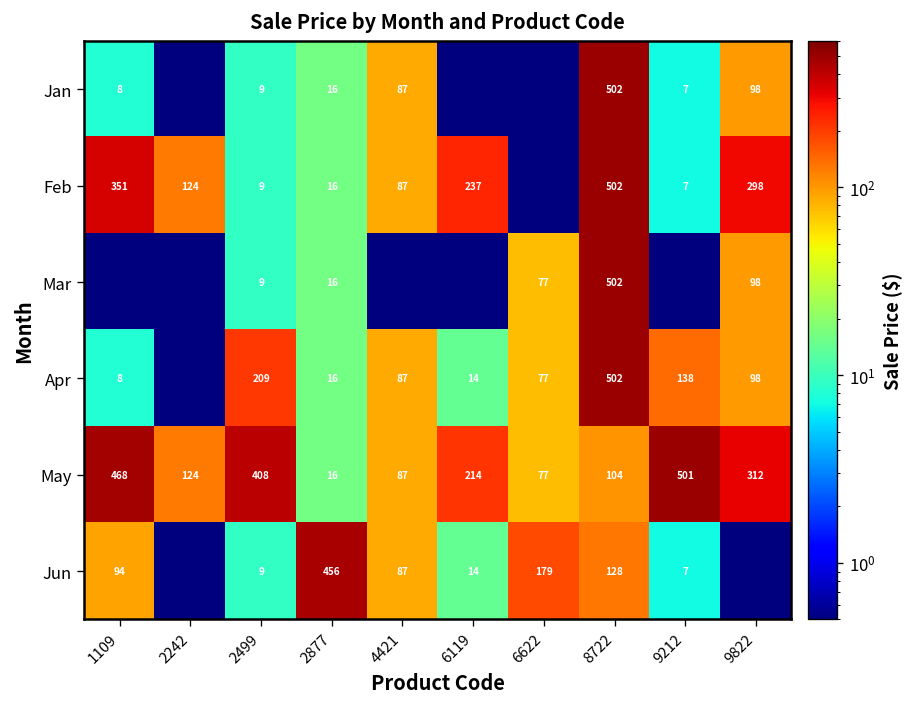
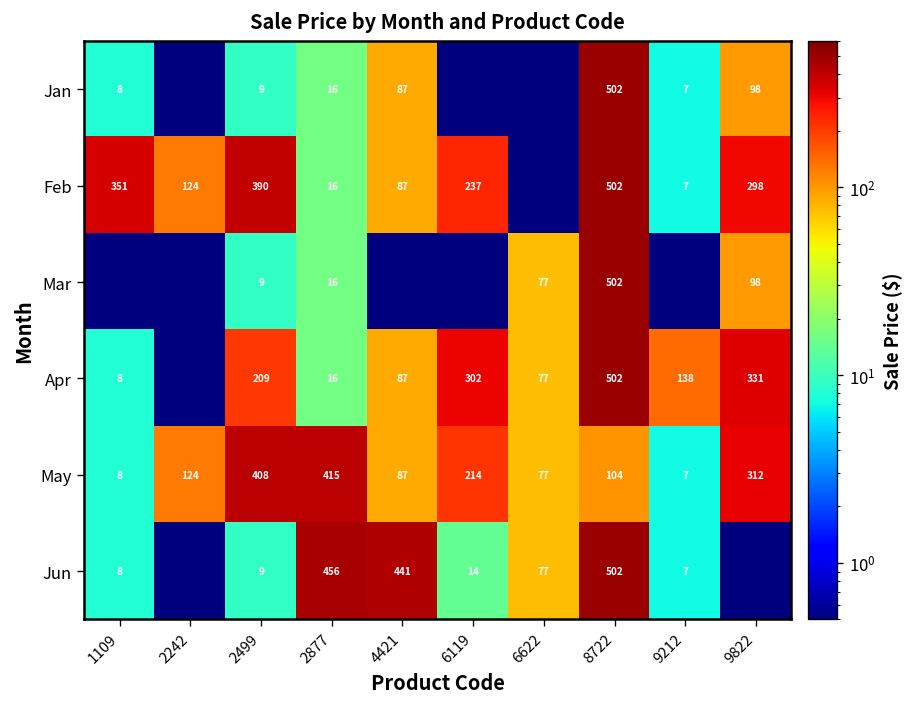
Feb, 2499: 9 -> 390
Apr, 6119: 14 -> 302
Apr, 9822: 98 -> 331
May, 1109: 468 -> 8
May, 2877: 16 -> 415
May, 9212: 501 -> 7
Jun, 1109: 94 -> 8
Jun, 4421: 87 -> 441
Jun, 6622: 179 -> 77
Jun, 8722: 128 -> 502
